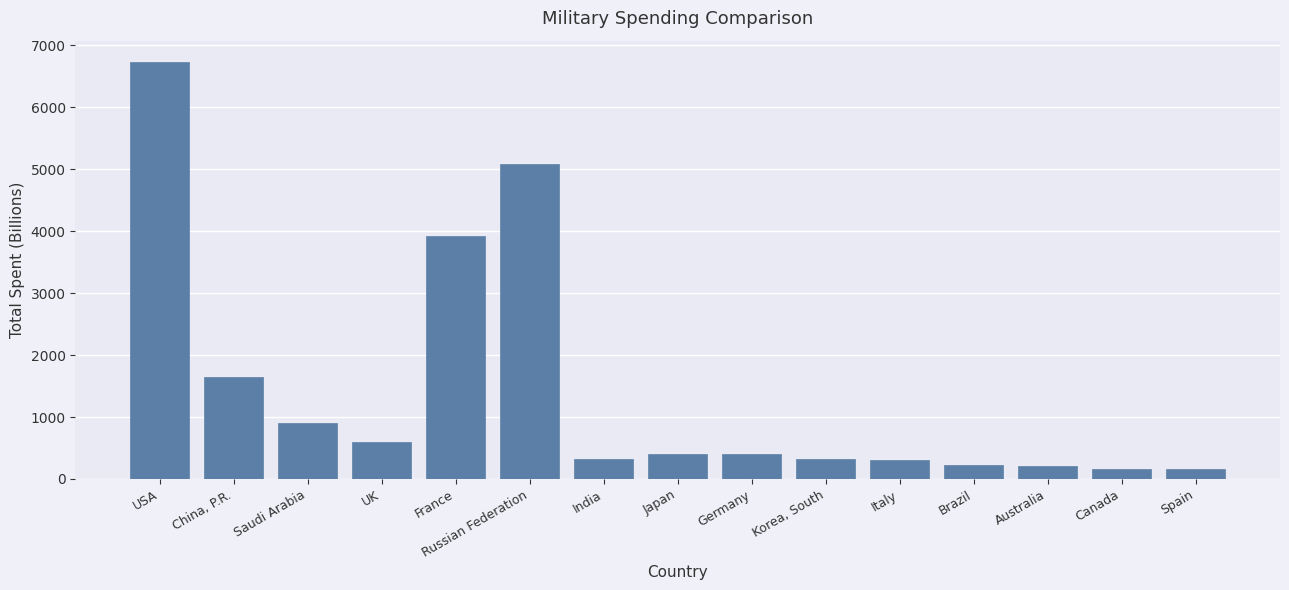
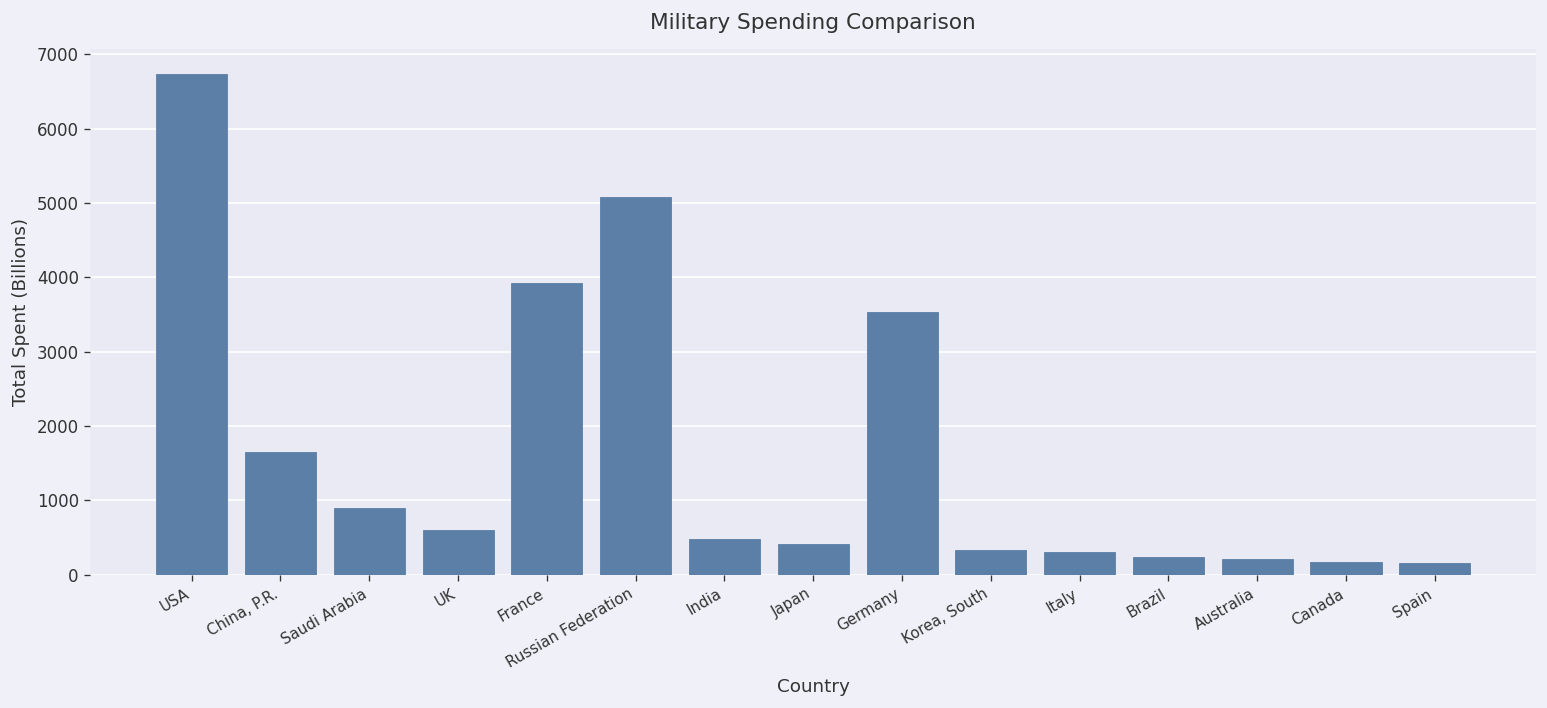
India: 300 -> 500
Germany: 400 -> 3500
